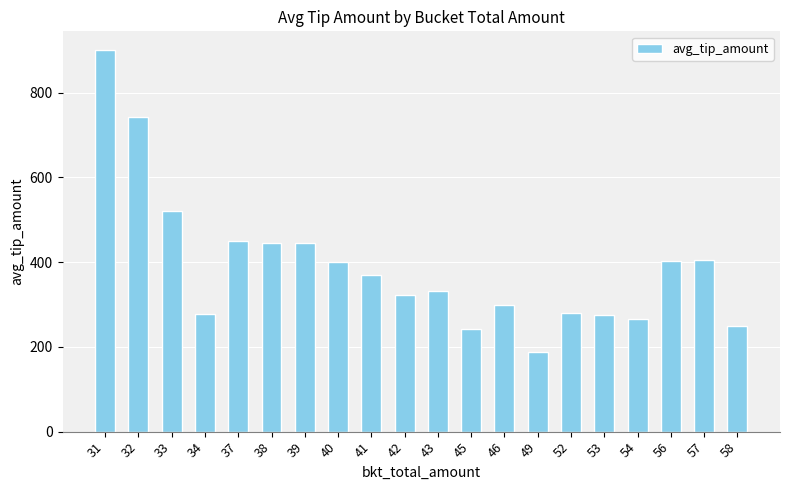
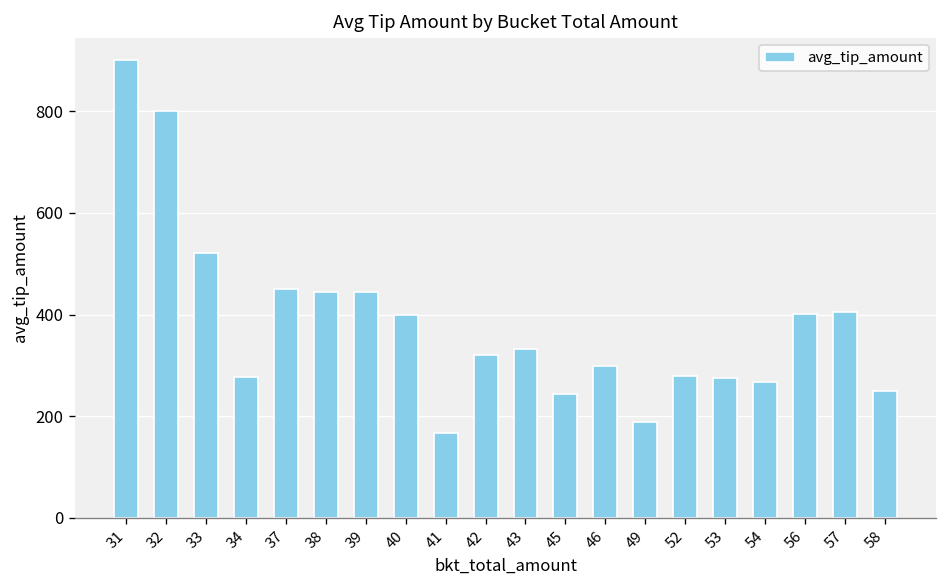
32: 740 -> 800
41: 370 -> 170
